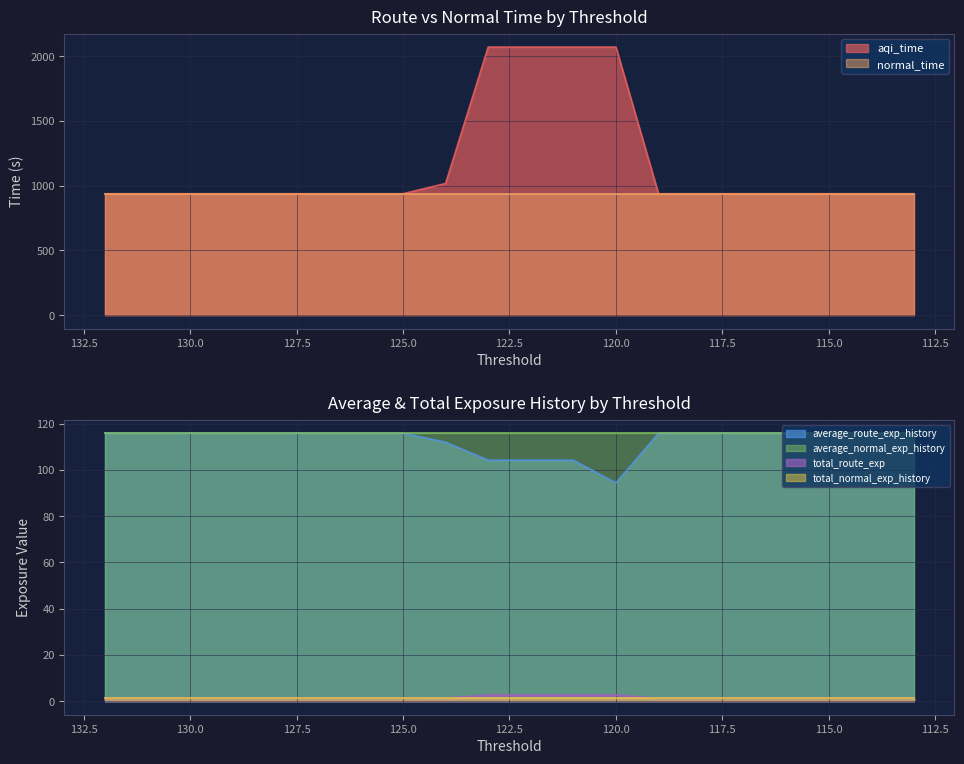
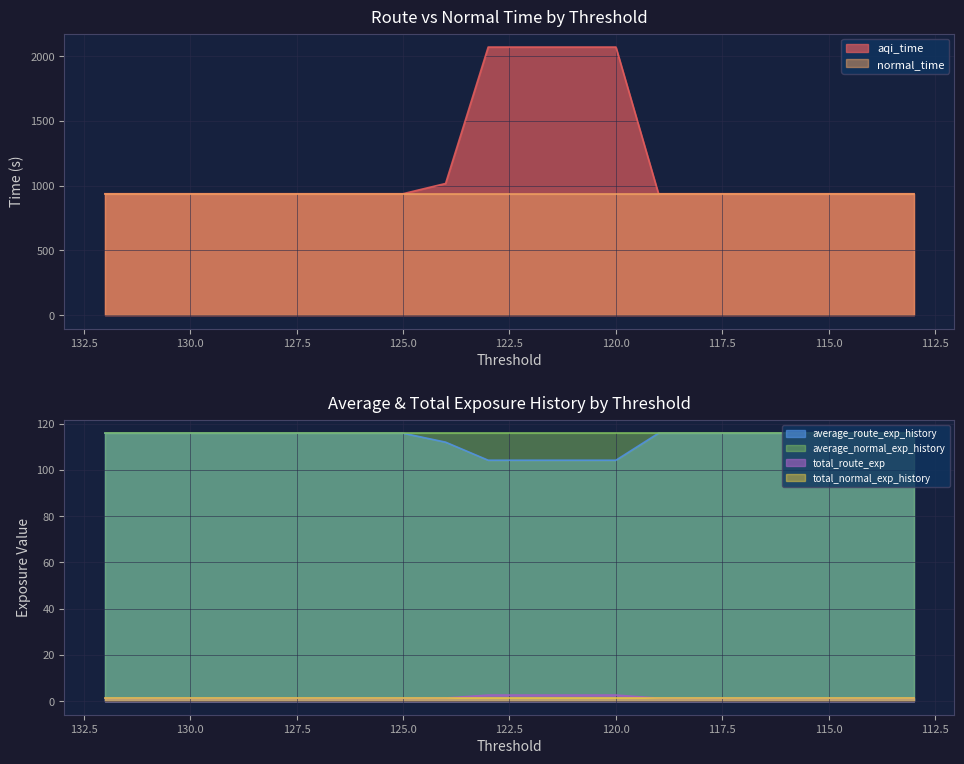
Average & Total Exposure History by Threshold, average_route_exp_history, 120.0: 94 -> 104
